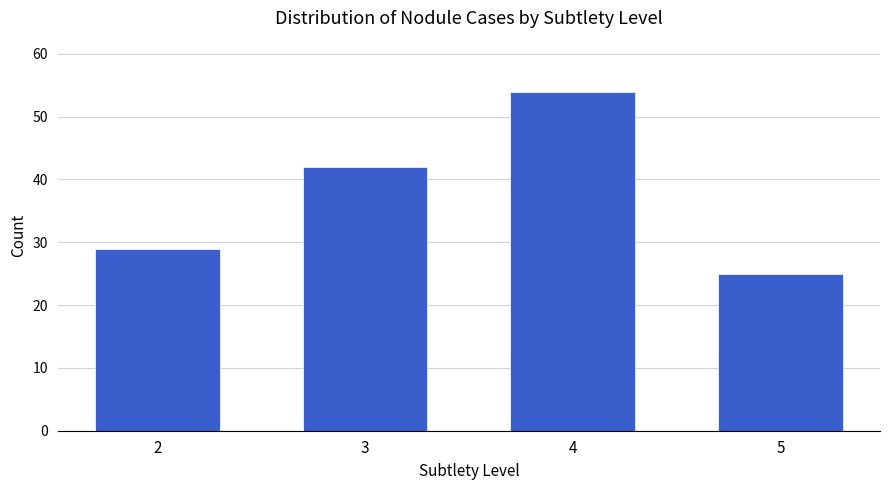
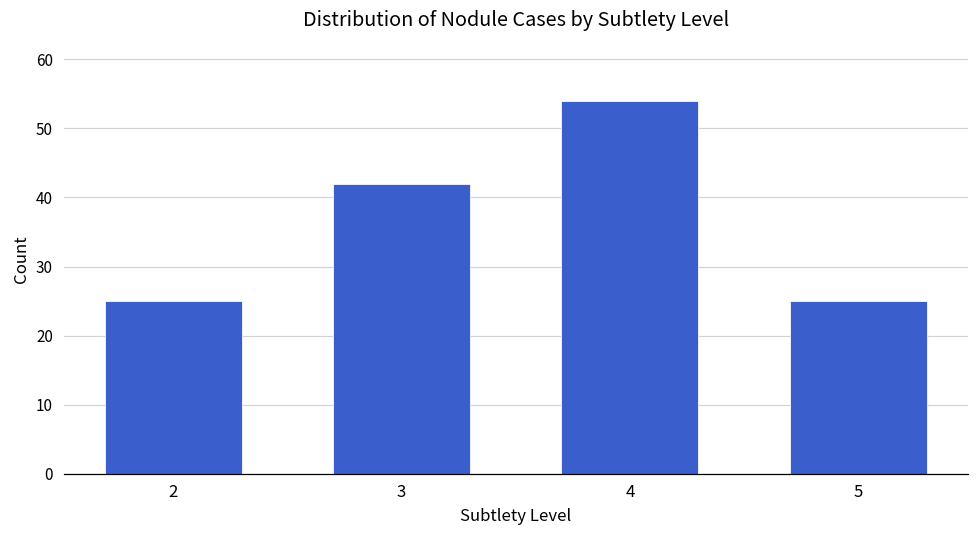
2: 29 -> 25
